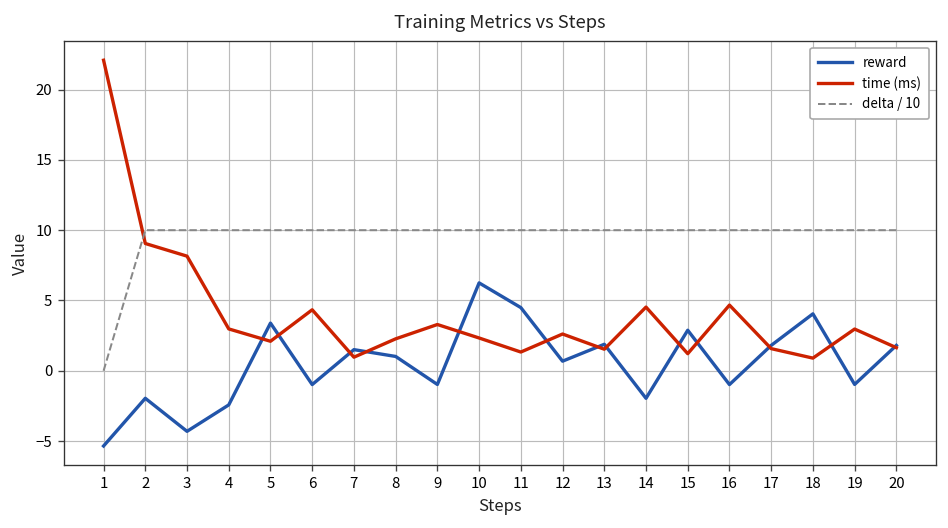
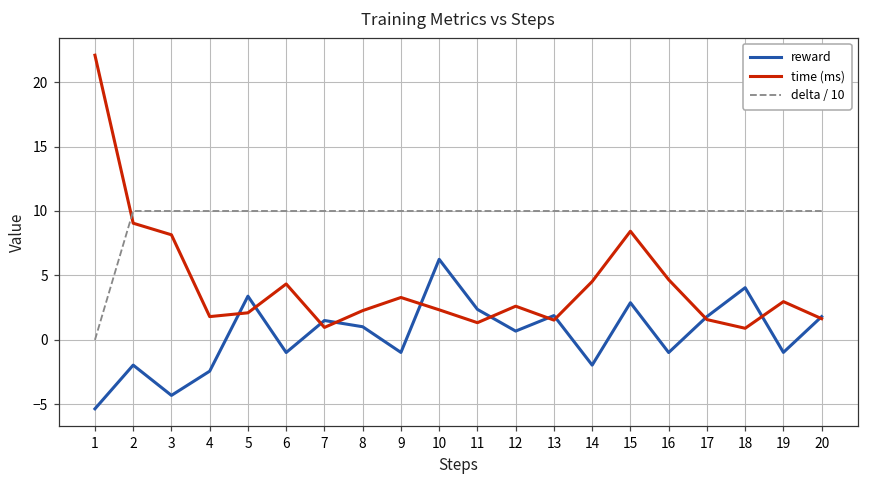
time (ms), 4: 3.0 -> 1.8
reward, 11: 4.5 -> 2.4
time (ms), 15: 1.2 -> 8.4
